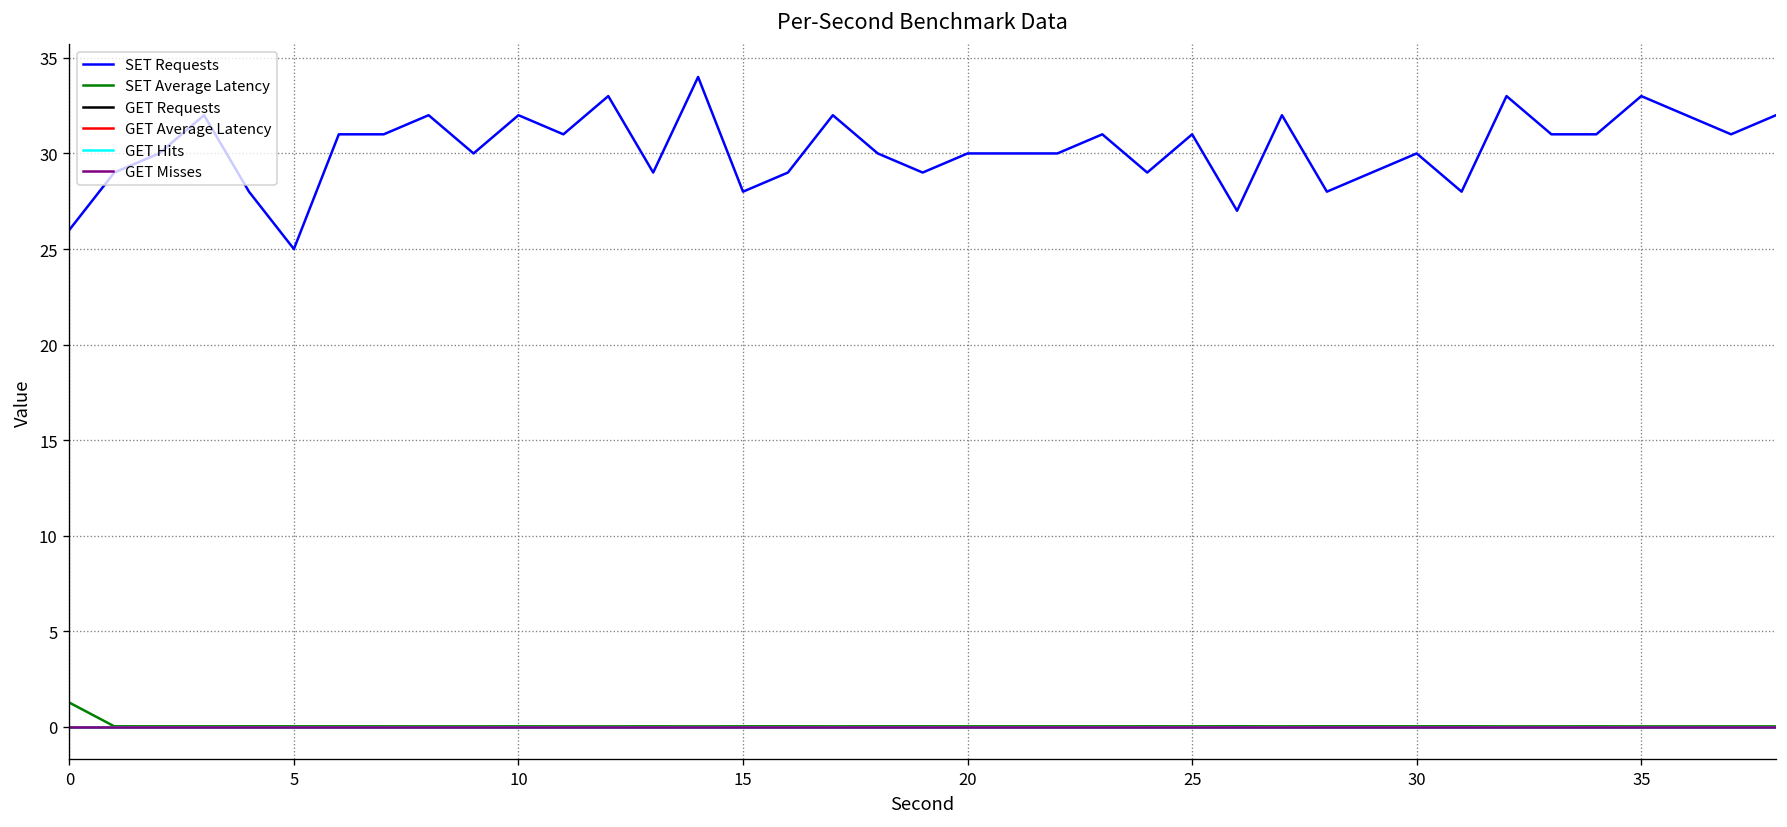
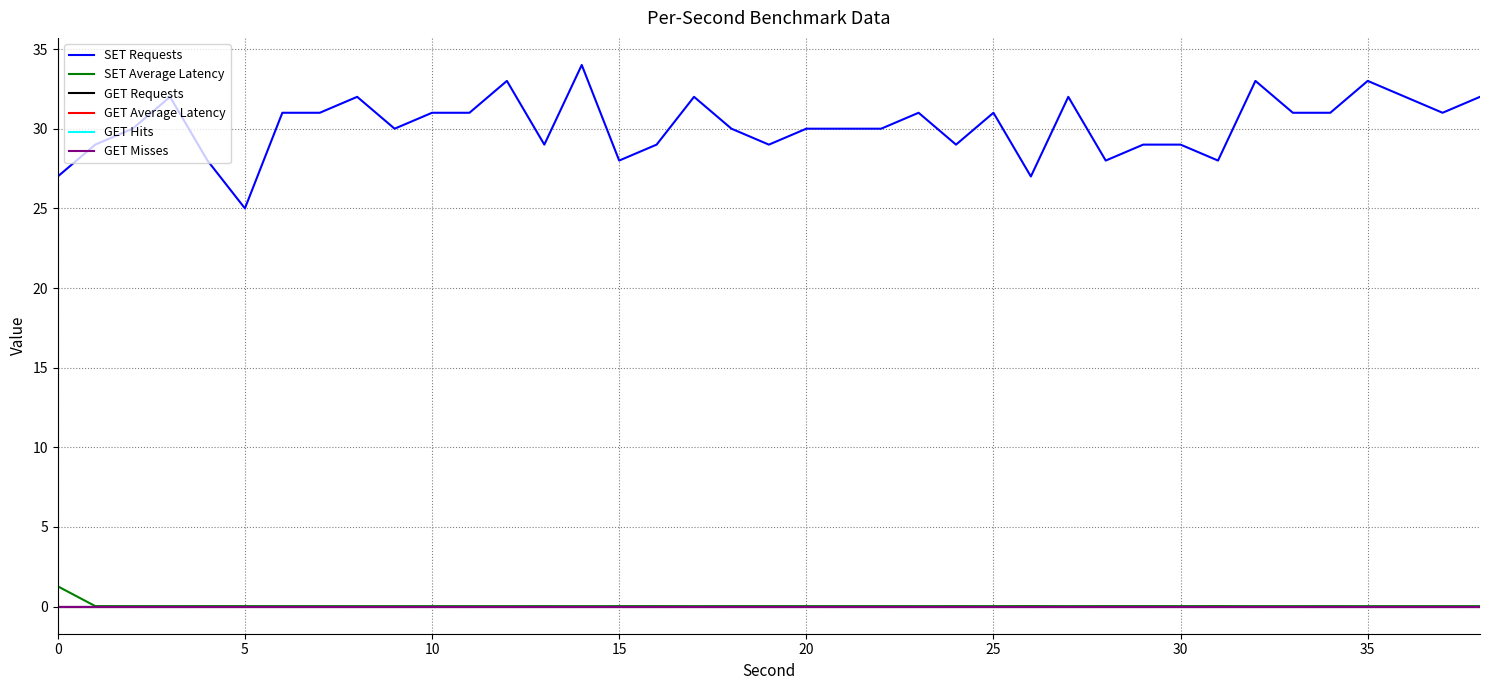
SET Requests, 0: 26 -> 27
SET Requests, 10: 32 -> 31
SET Requests, 30: 30 -> 29
